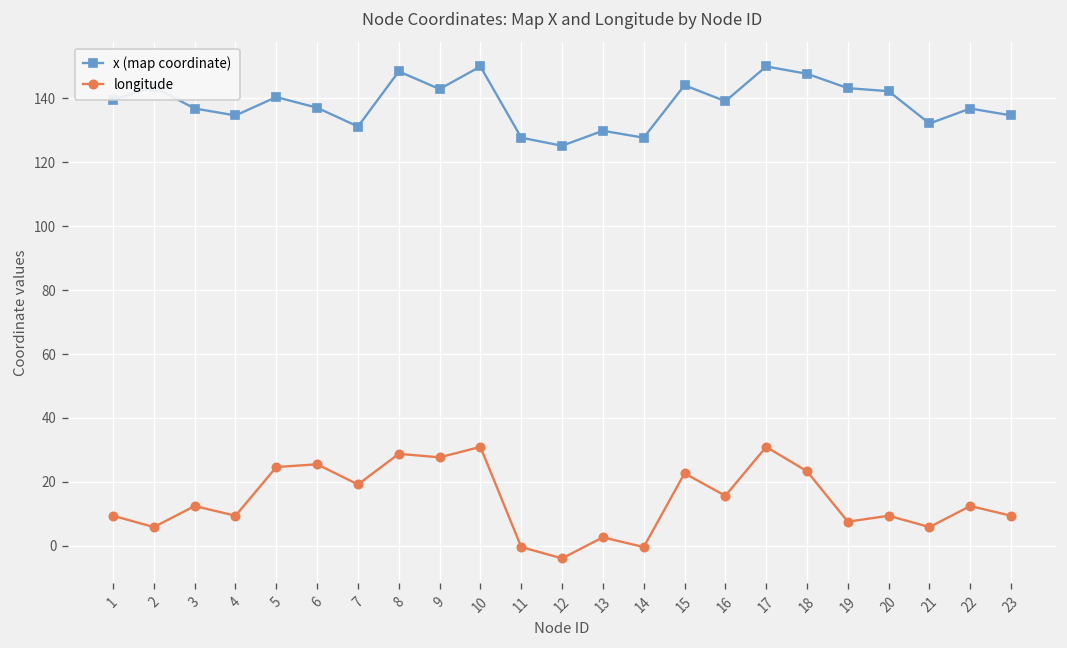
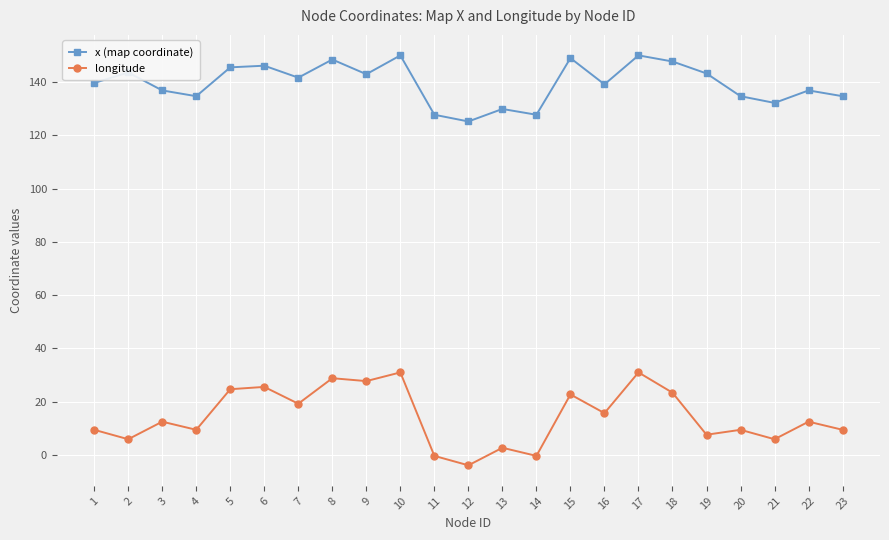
x (map coordinate), 5: 140 -> 146
x (map coordinate), 6: 137 -> 146
x (map coordinate), 7: 131 -> 142
x (map coordinate), 15: 144 -> 149
x (map coordinate), 20: 142 -> 135
